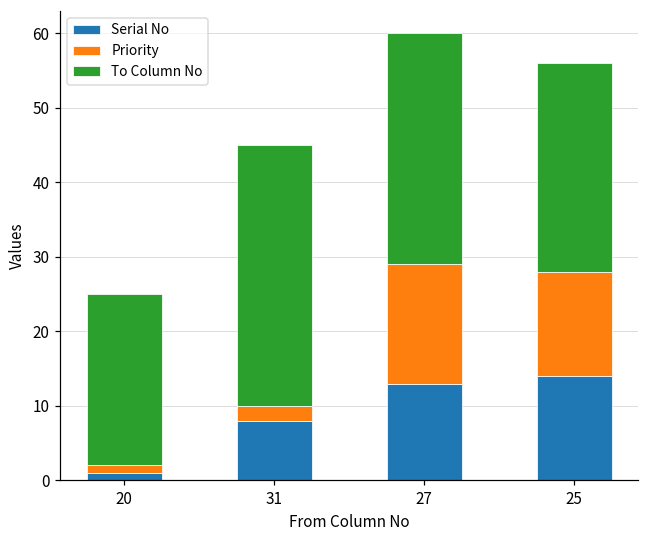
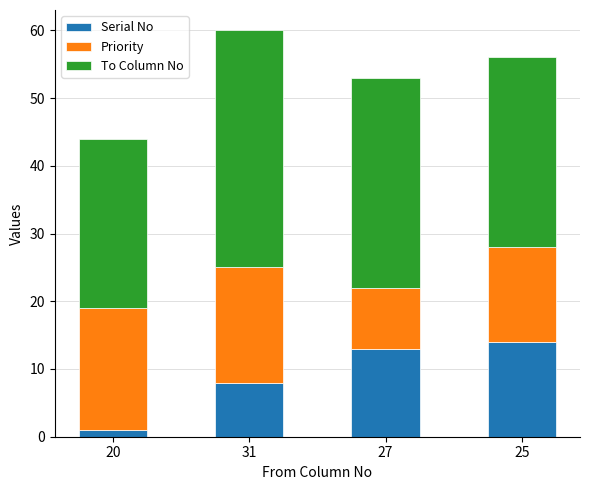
Priority, 20: 1 -> 18
To Column No, 20: 23 -> 25
Priority, 31: 2 -> 17
Priority, 27: 16 -> 9
